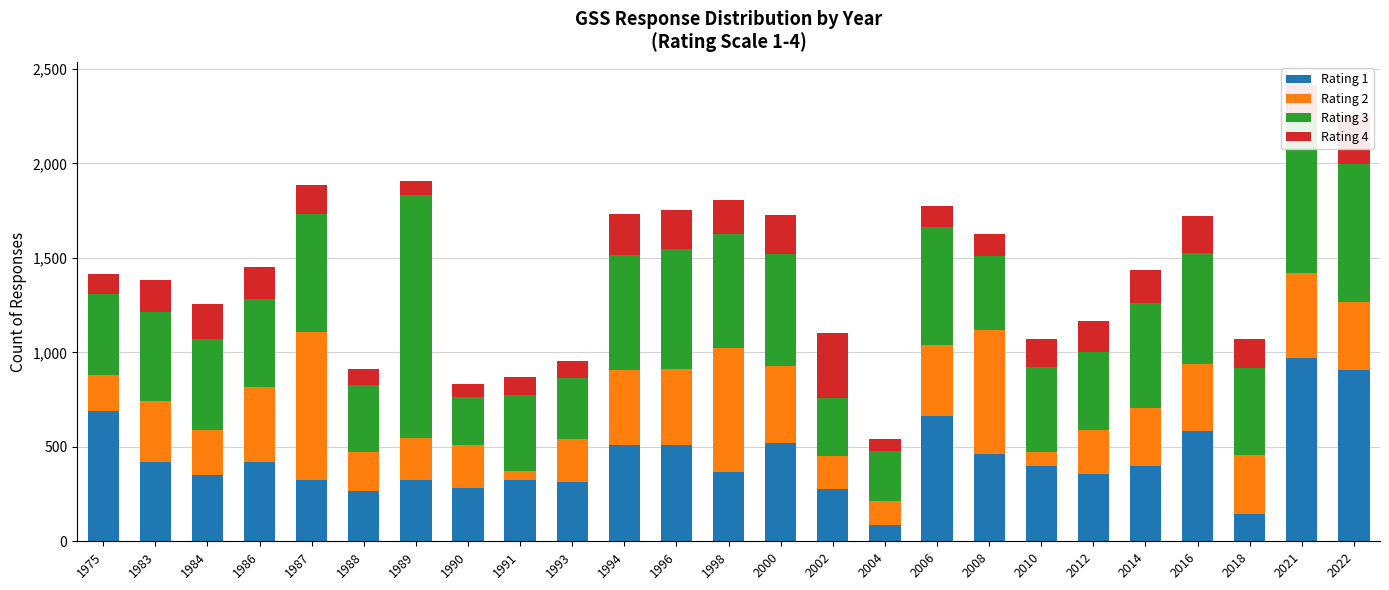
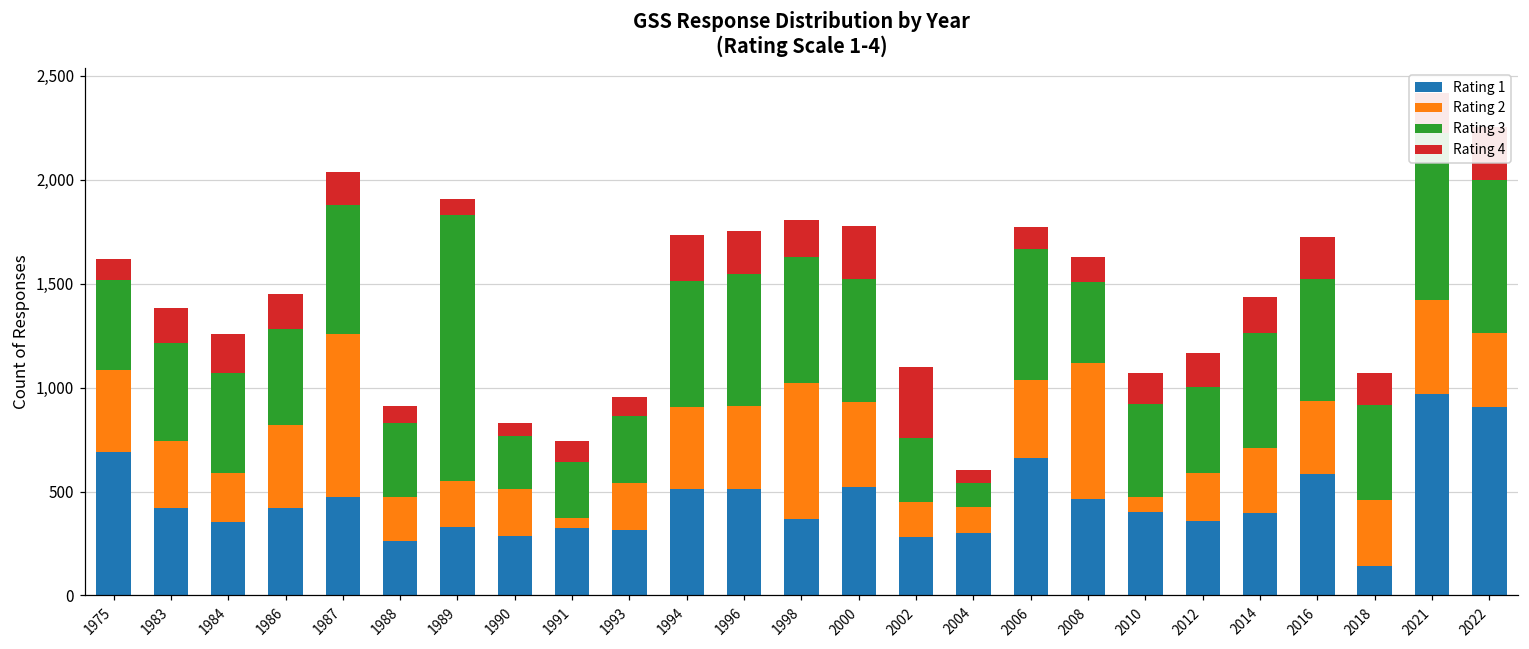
Rating 2, 1975: 190 -> 400
Rating 1, 1987: 330 -> 480
Rating 3, 1991: 400 -> 270
Rating 4, 2000: 210 -> 260
Rating 1, 2004: 80 -> 300
Rating 3, 2004: 270 -> 120
